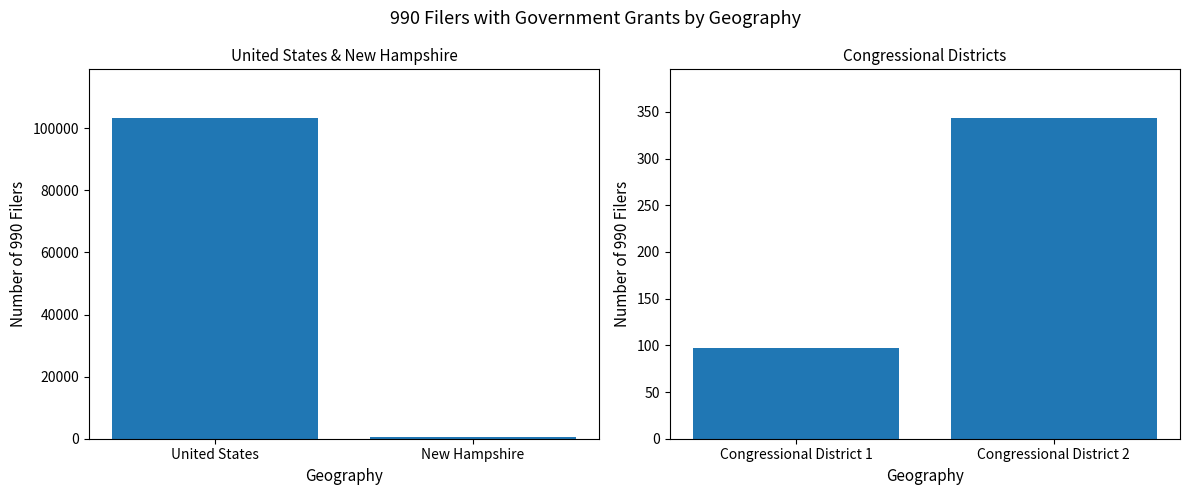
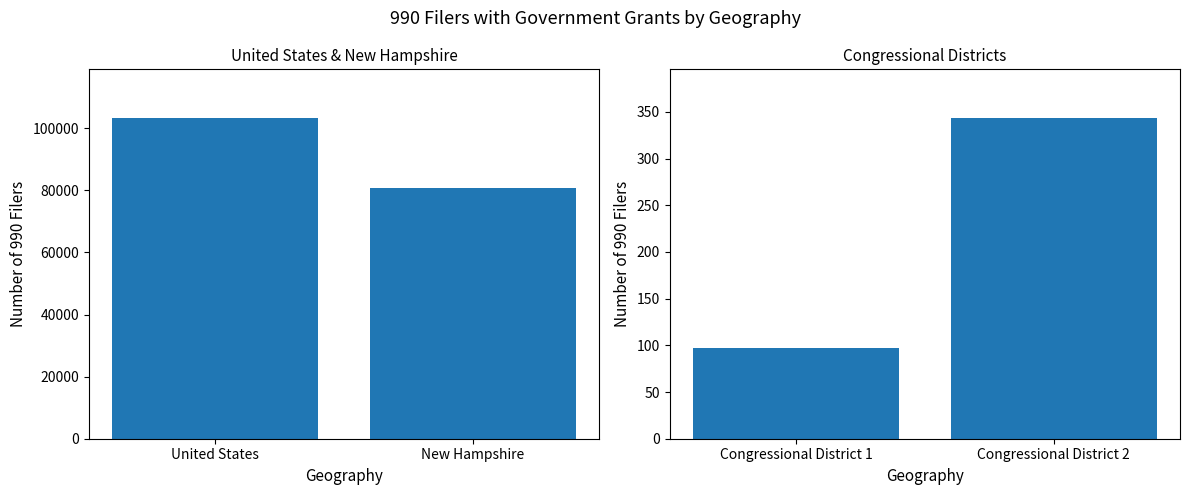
United States & New Hampshire, New Hampshire: 1000 -> 81000
